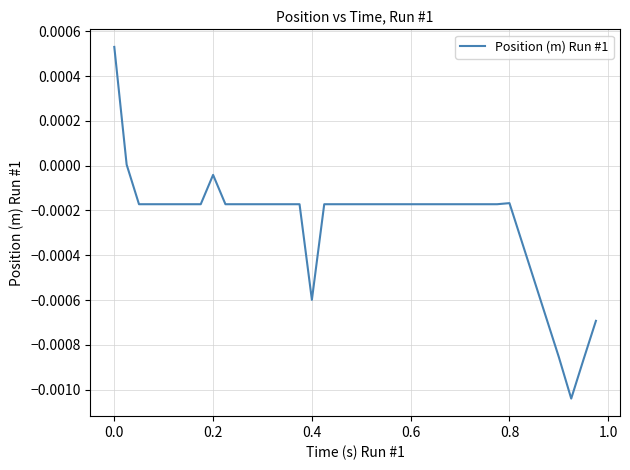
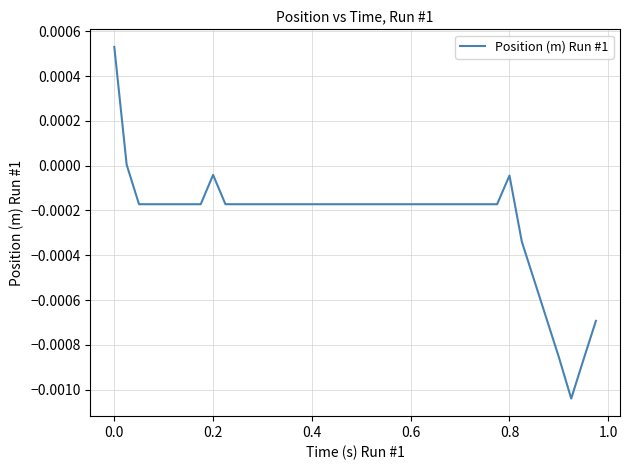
0.4: -0.00060 -> -0.00017
0.8: -0.00017 -> -0.00004
